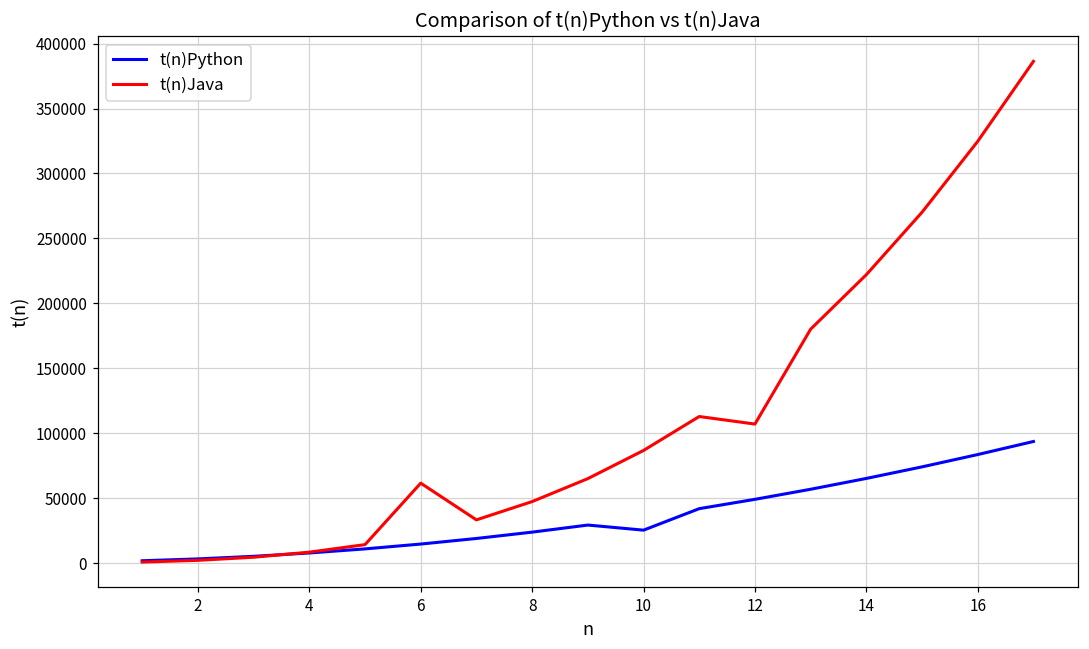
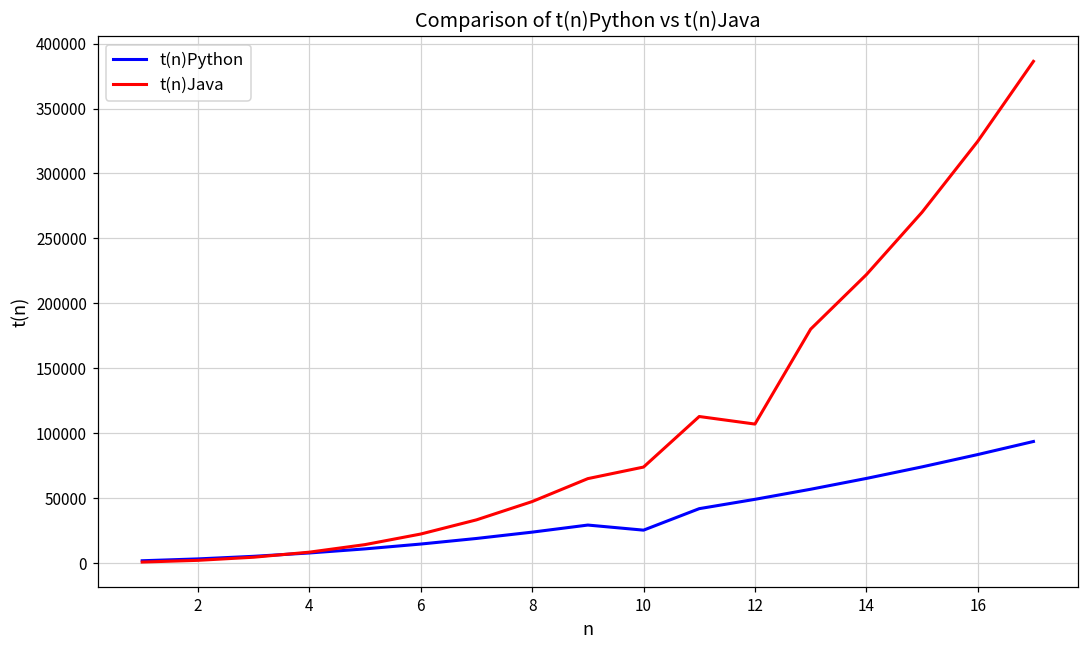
t(n)Java, 6: 62000 -> 22000
t(n)Java, 10: 87000 -> 74000
